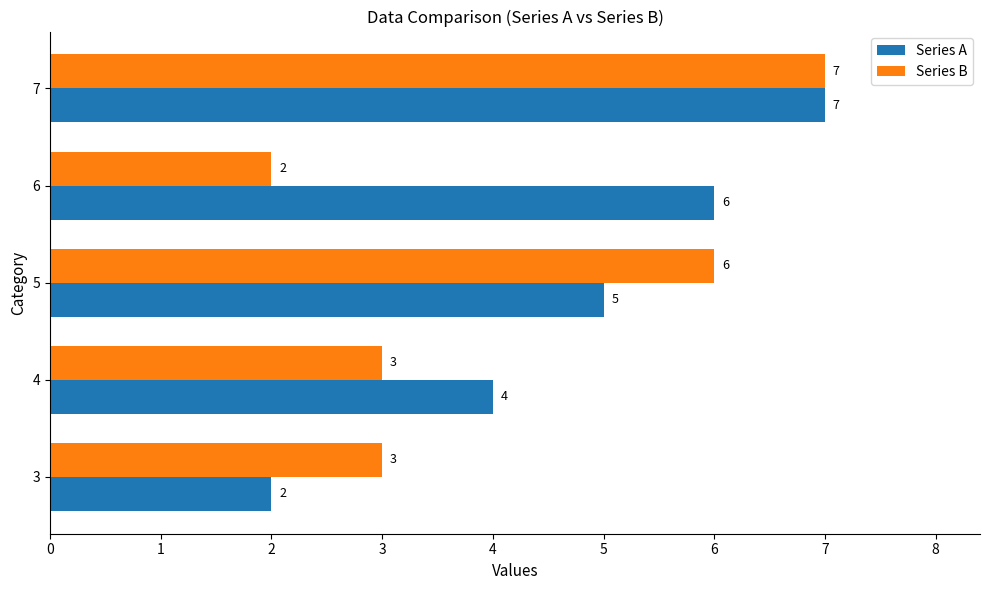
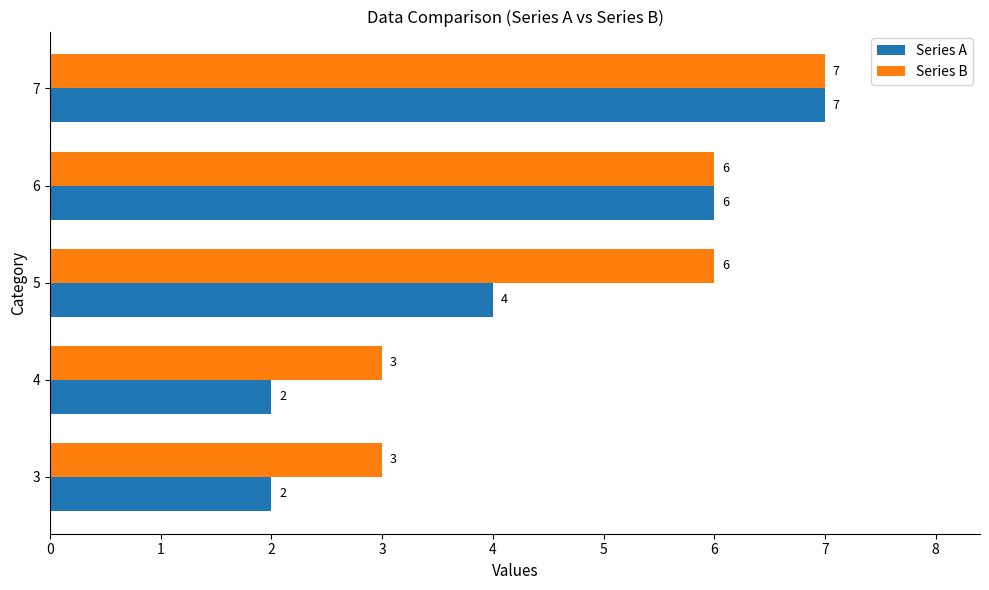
Series B, 6: 2 -> 6
Series A, 5: 5 -> 4
Series A, 4: 4 -> 2
